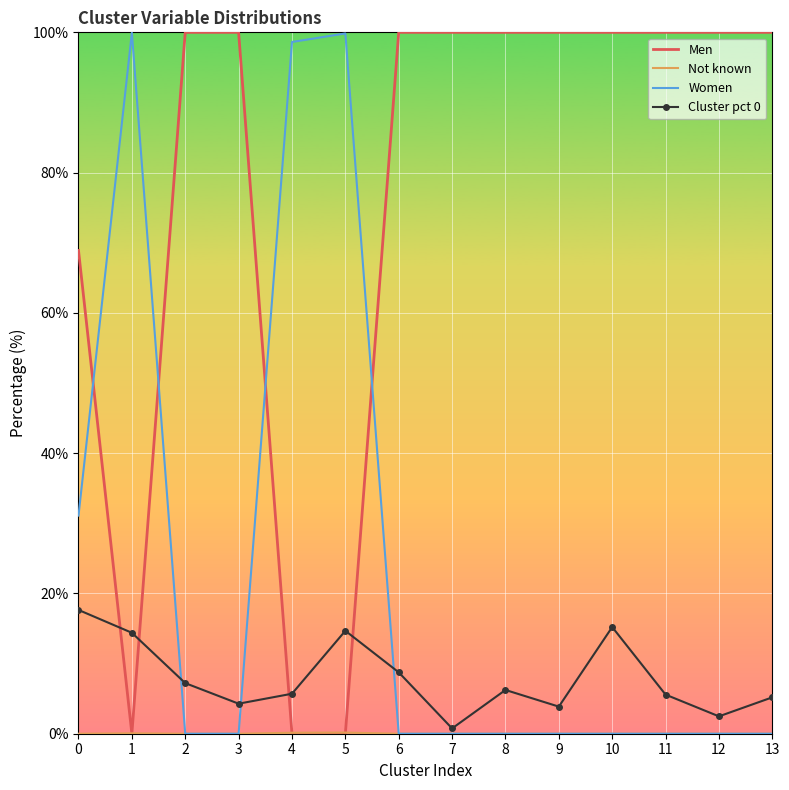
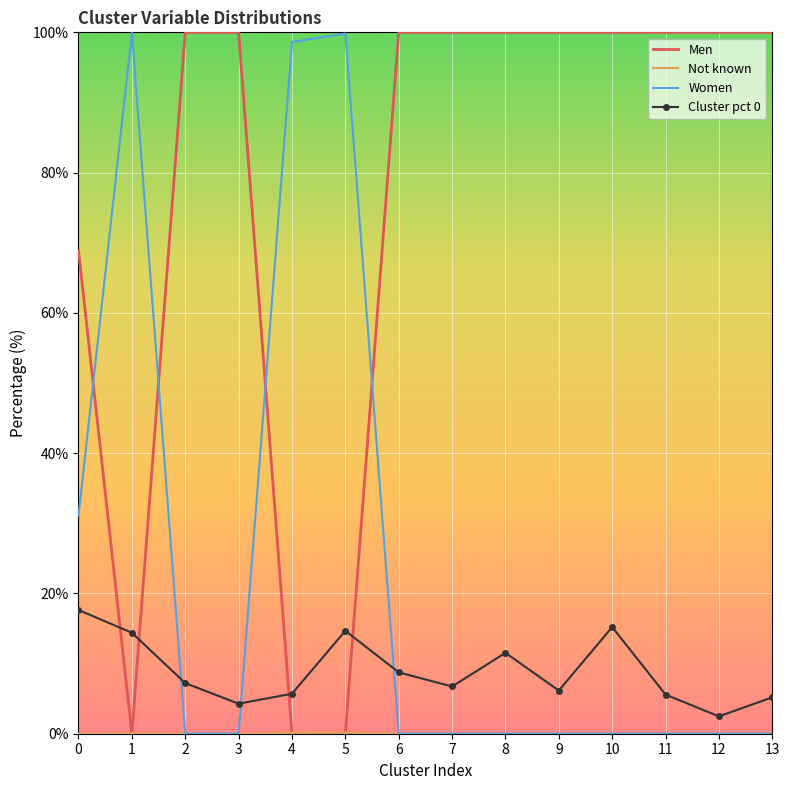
Cluster pct 0, 7: 1% -> 7%
Cluster pct 0, 8: 6% -> 12%
Cluster pct 0, 9: 4% -> 6%
